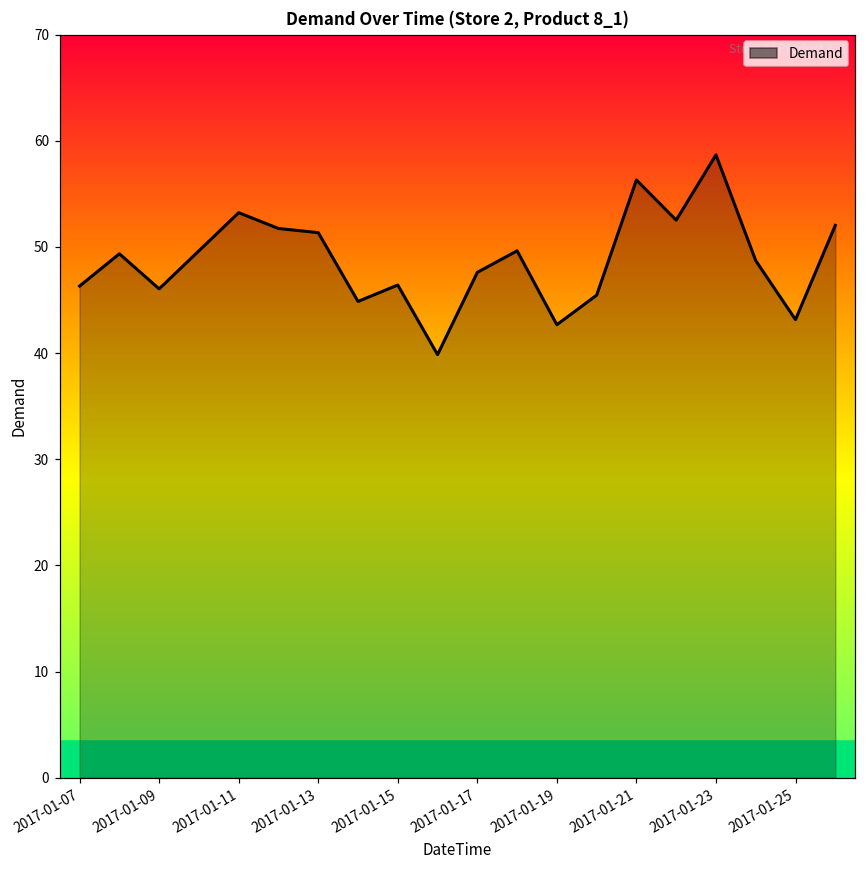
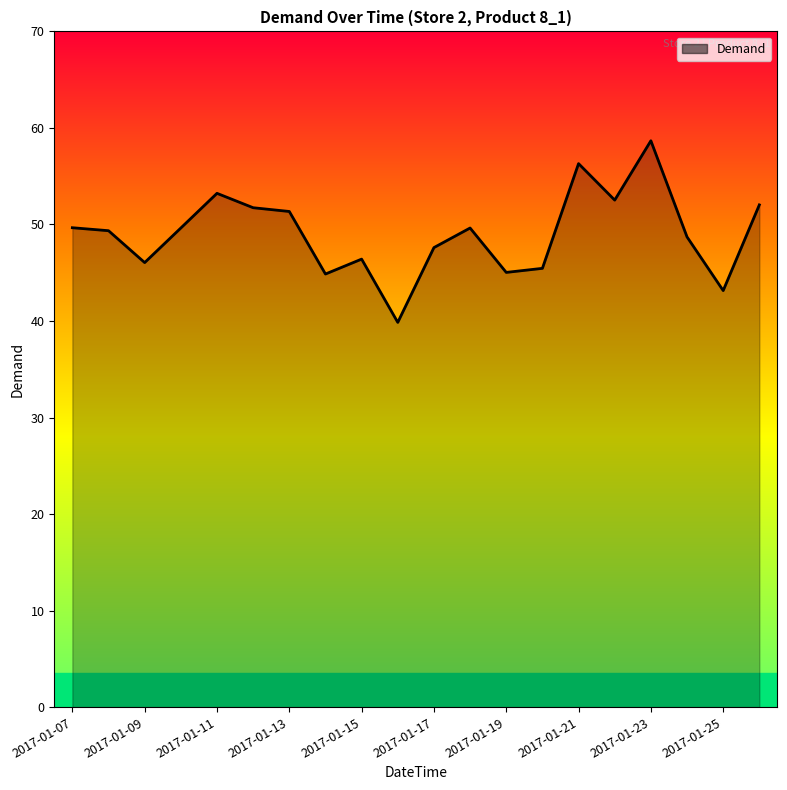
2017-01-07: 46 -> 50
2017-01-19: 43 -> 45
